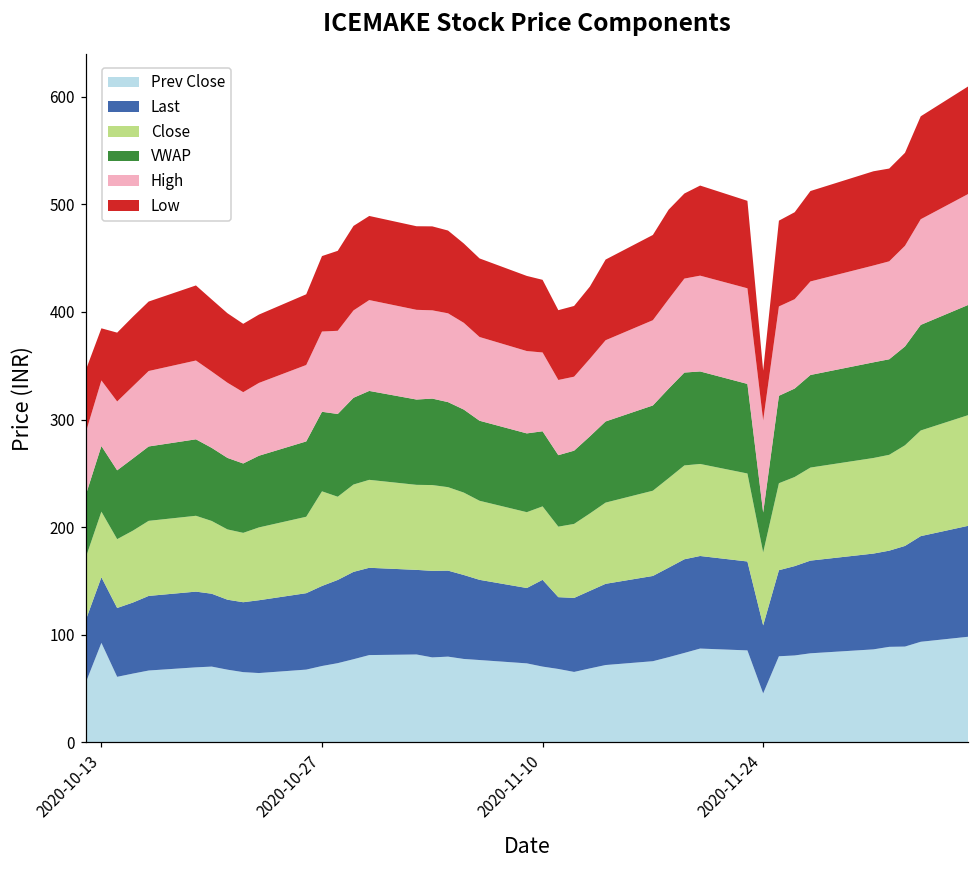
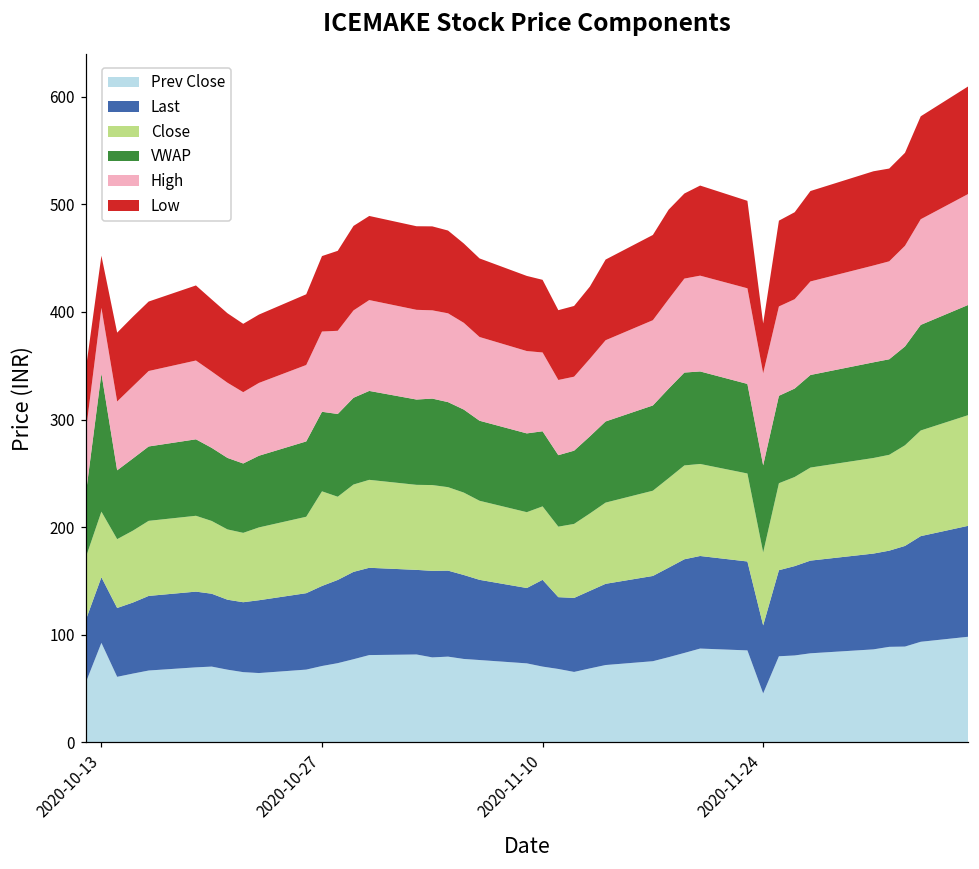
VWAP, 2020-10-13: 60 -> 130
VWAP, 2020-11-24: 40 -> 80
